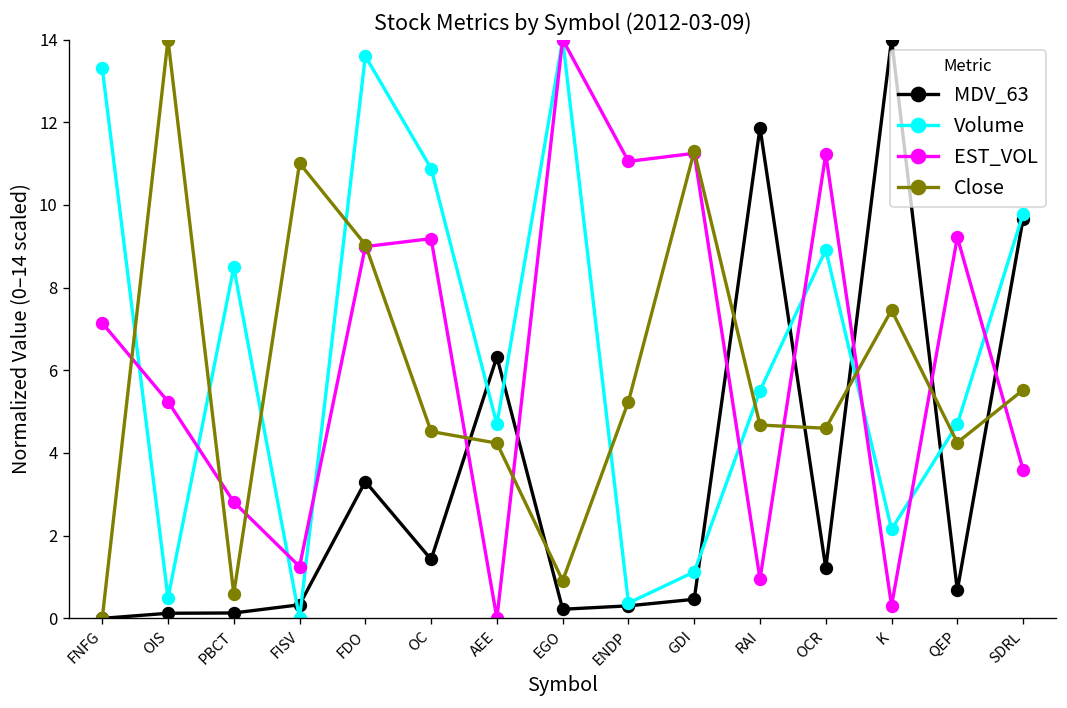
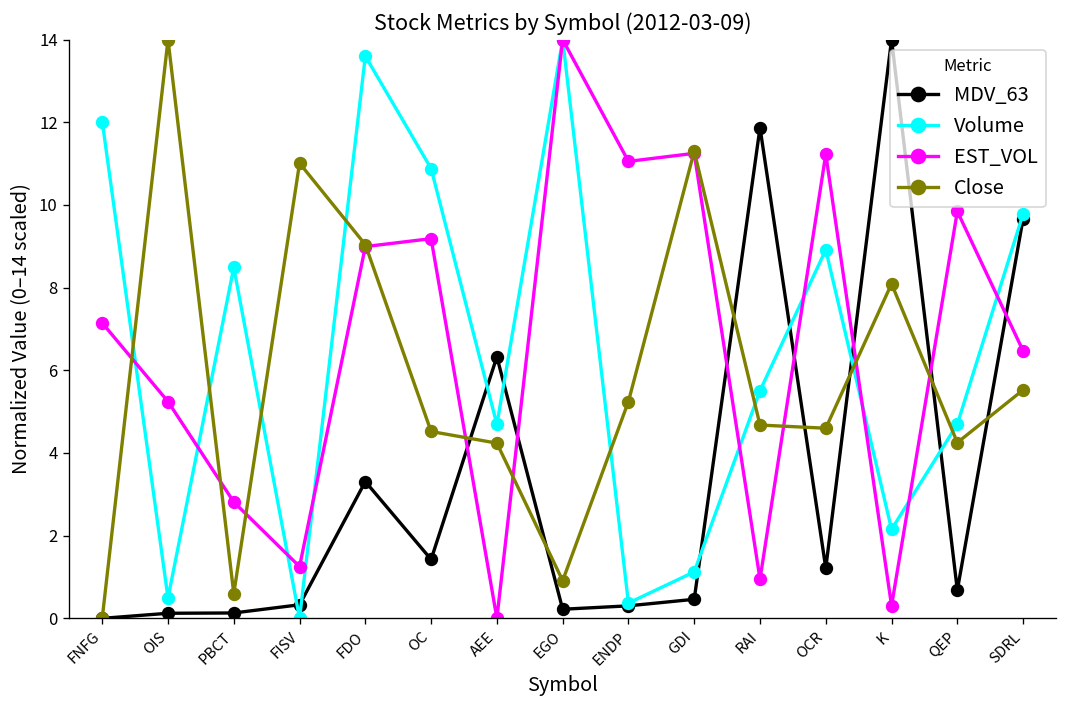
Volume, FNFG: 13.3 -> 12.0
Close, K: 7.5 -> 8.1
EST_VOL, QEP: 9.2 -> 9.8
EST_VOL, SDRL: 3.6 -> 6.5
